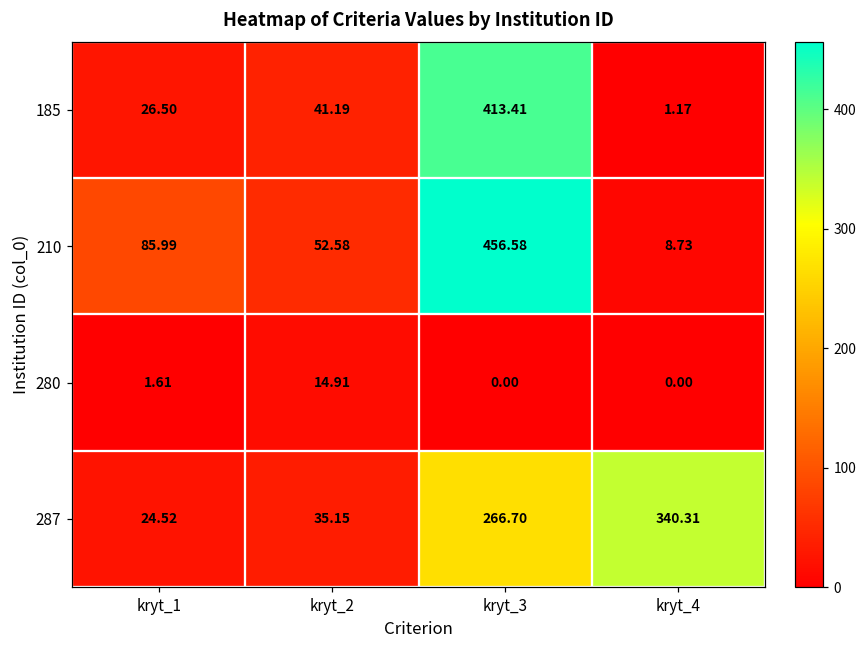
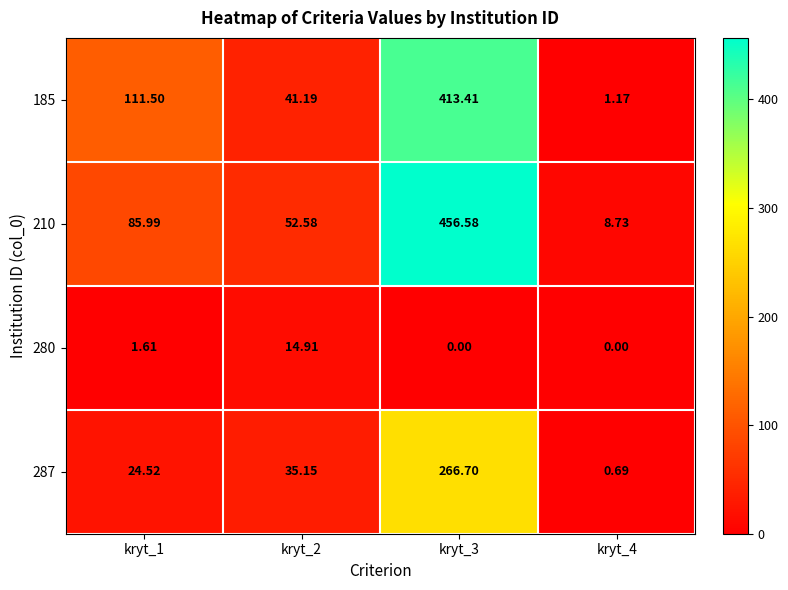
185, kryt_1: 26.50 -> 111.50
287, kryt_4: 340.31 -> 0.69
